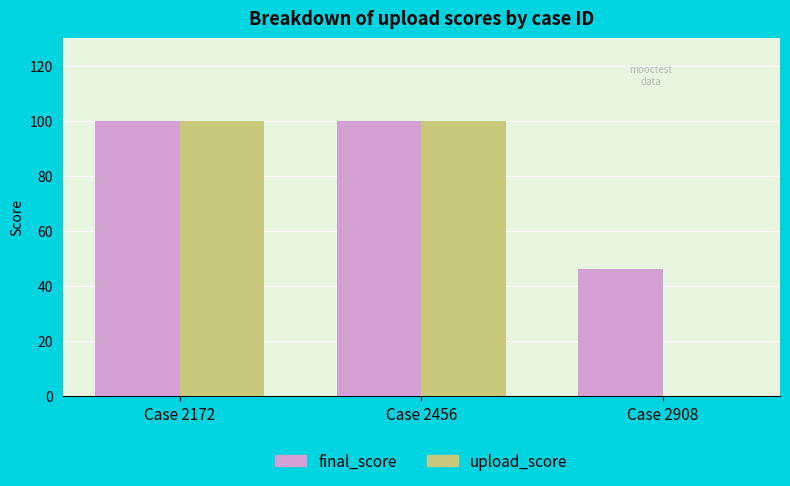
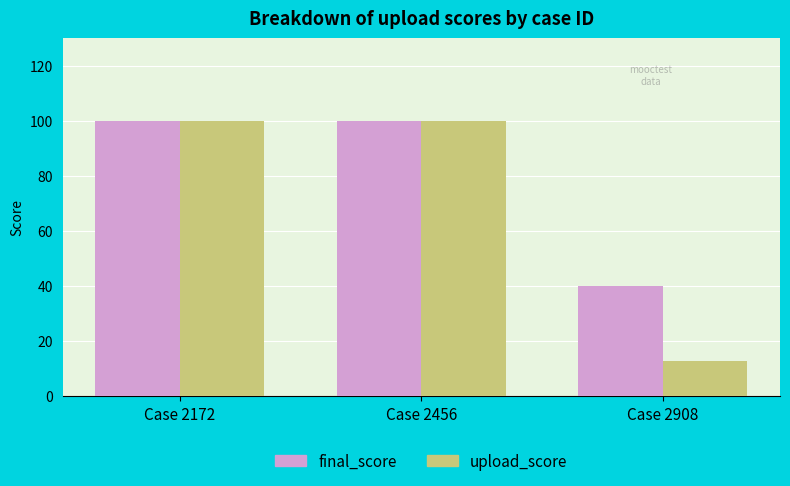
final_score, Case 2908: 46 -> 40
upload_score, Case 2908: 0 -> 13
